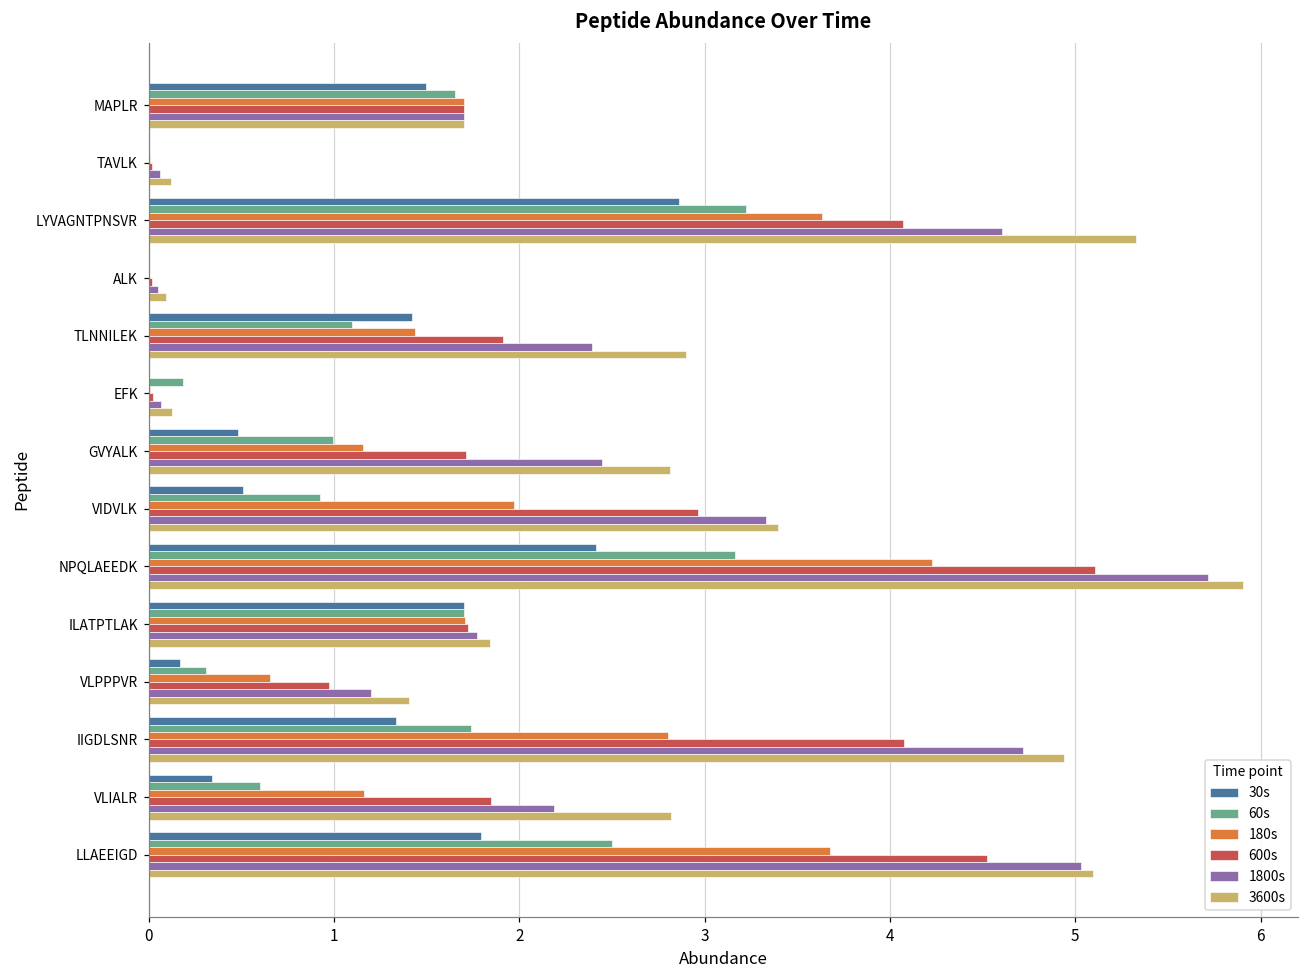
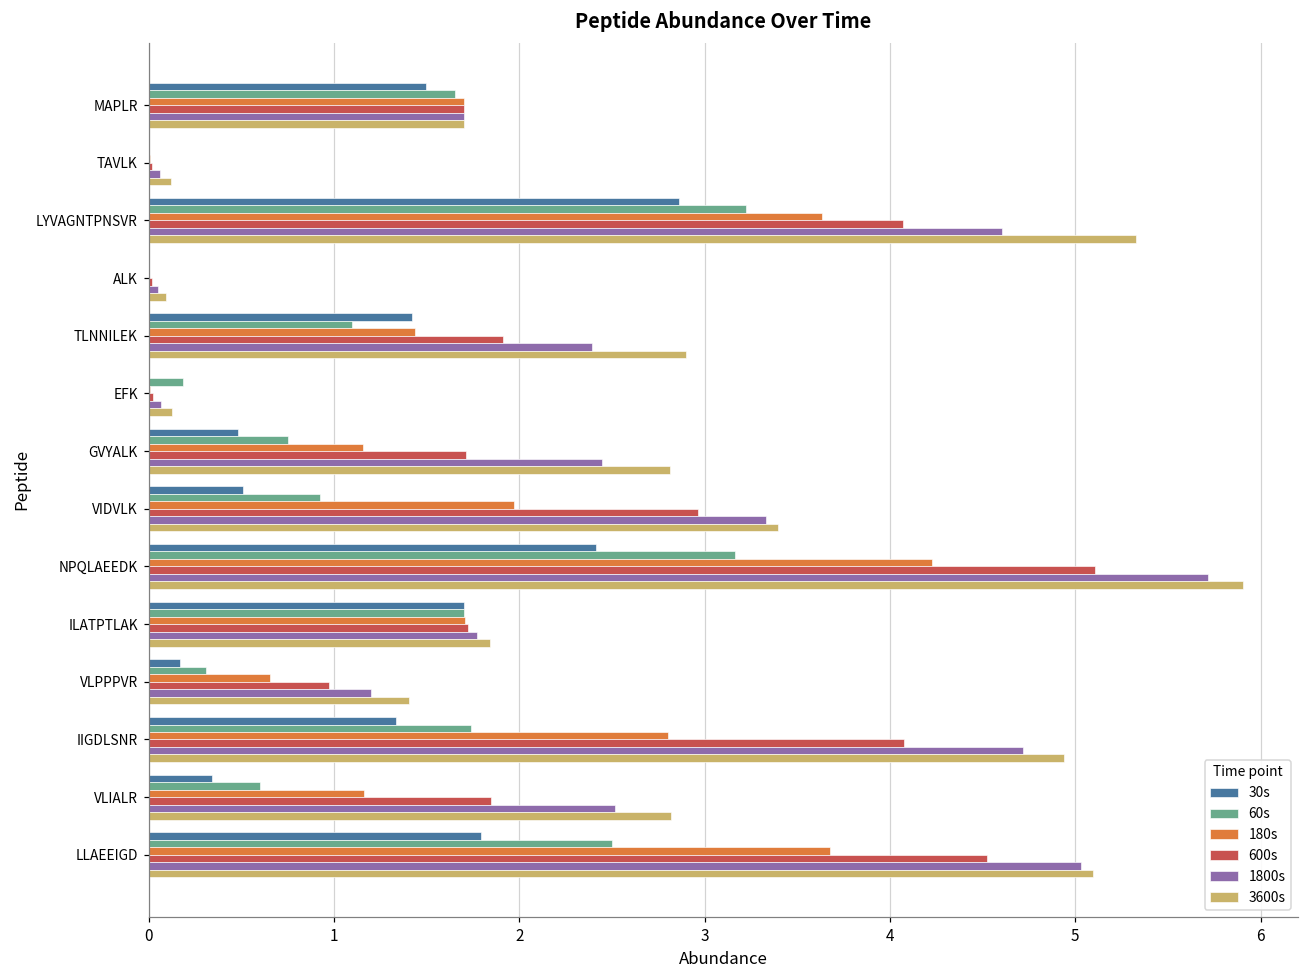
60s, GVYALK: 1.00 -> 0.75
1800s, VLIALR: 2.19 -> 2.52
